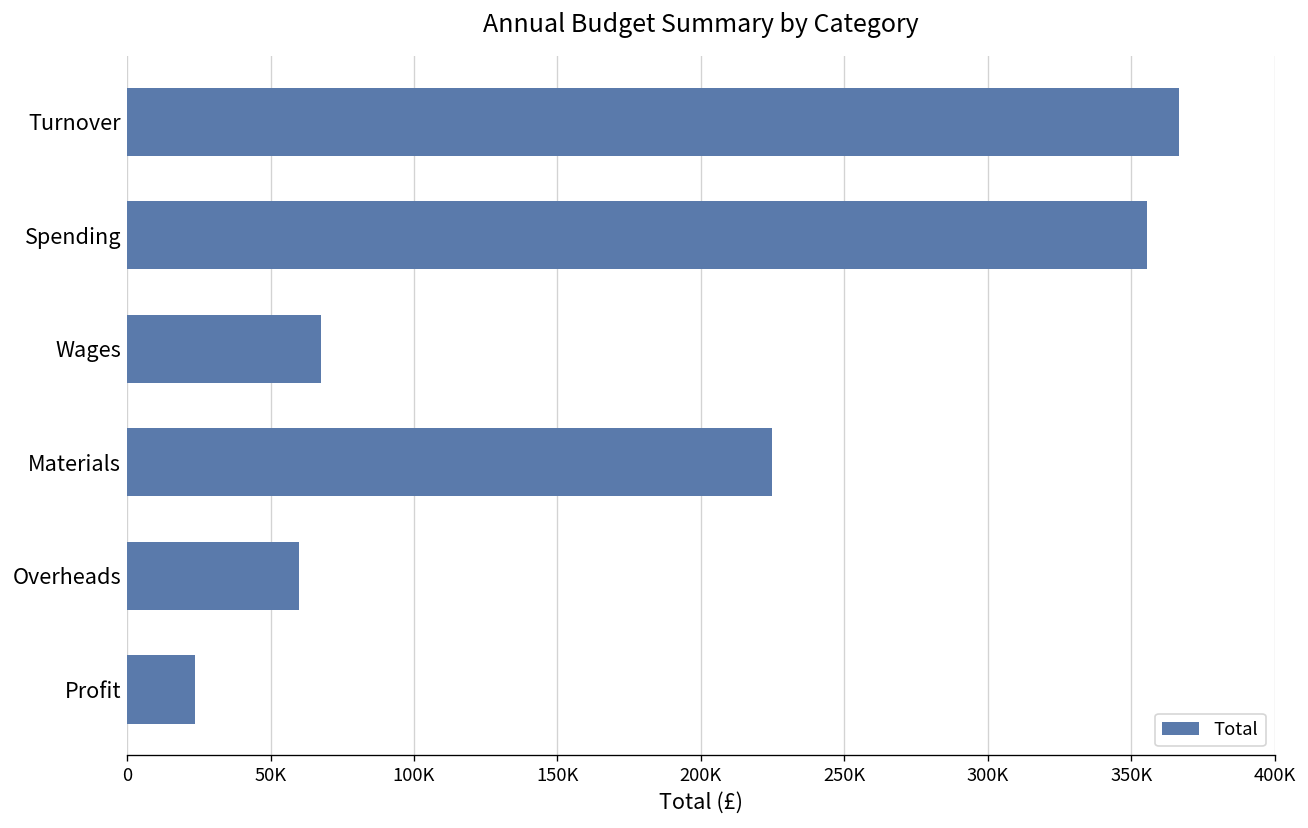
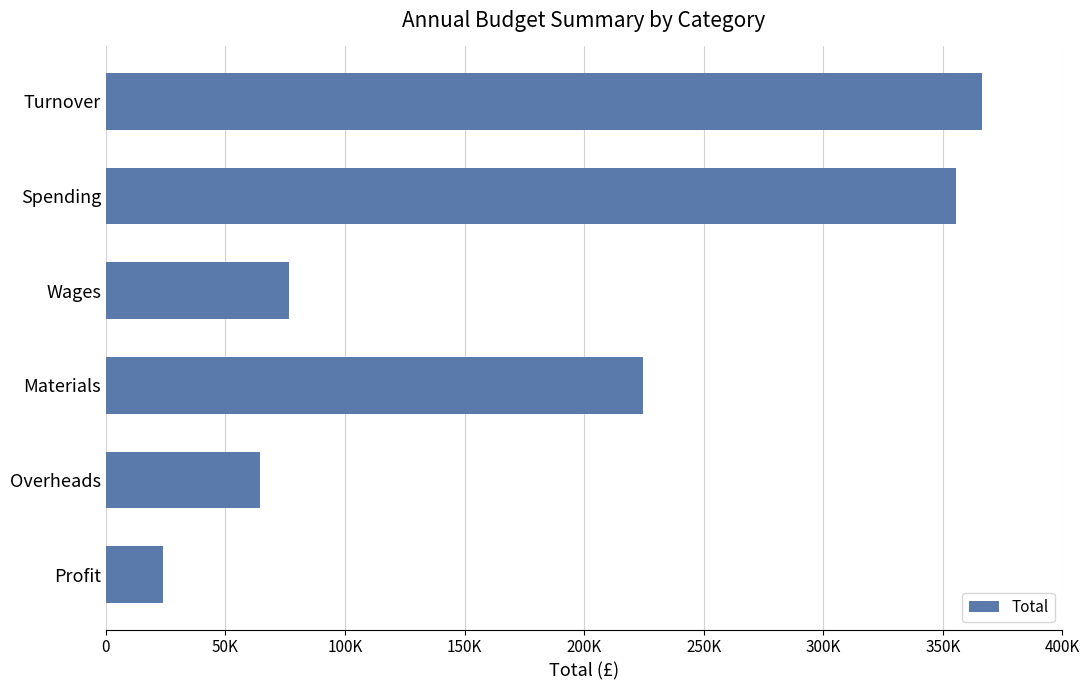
Wages: 67000 -> 77000
Overheads: 60000 -> 64000
